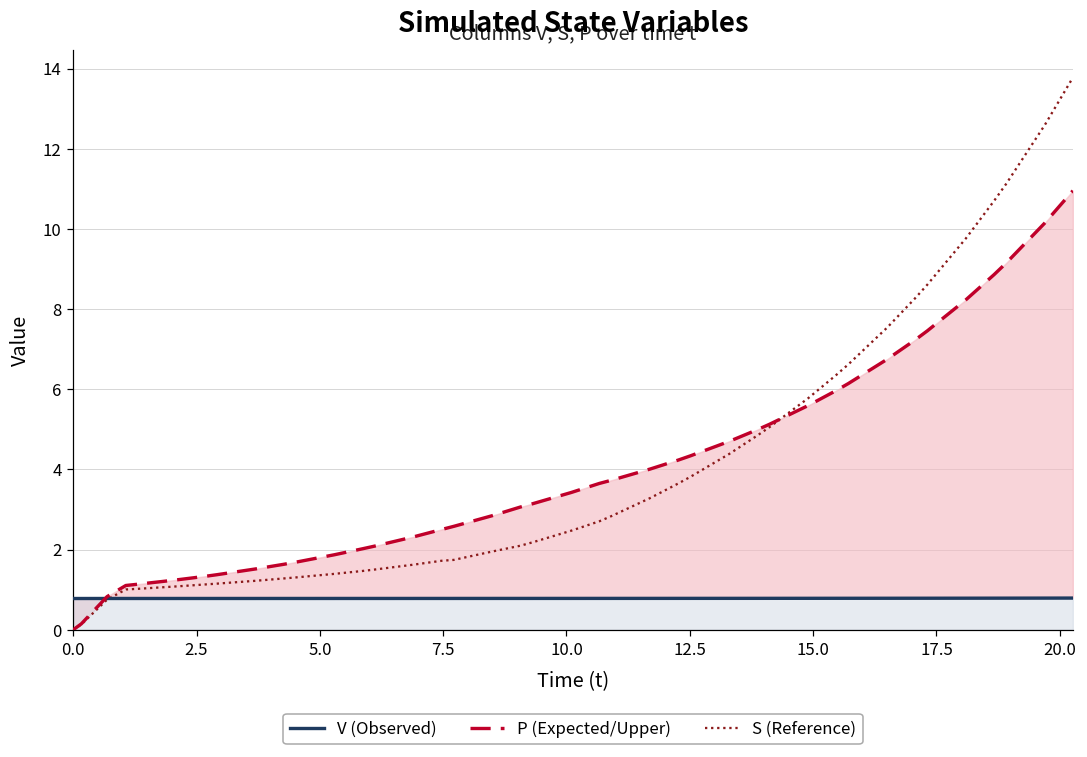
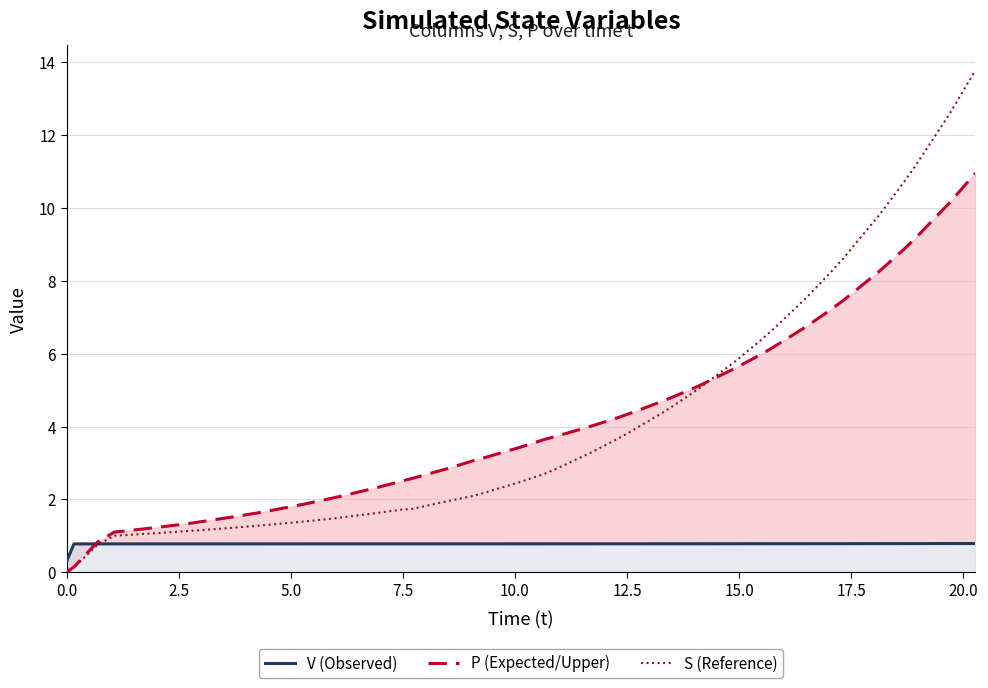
V (Observed), 0.0: 0.8 -> 0.3
